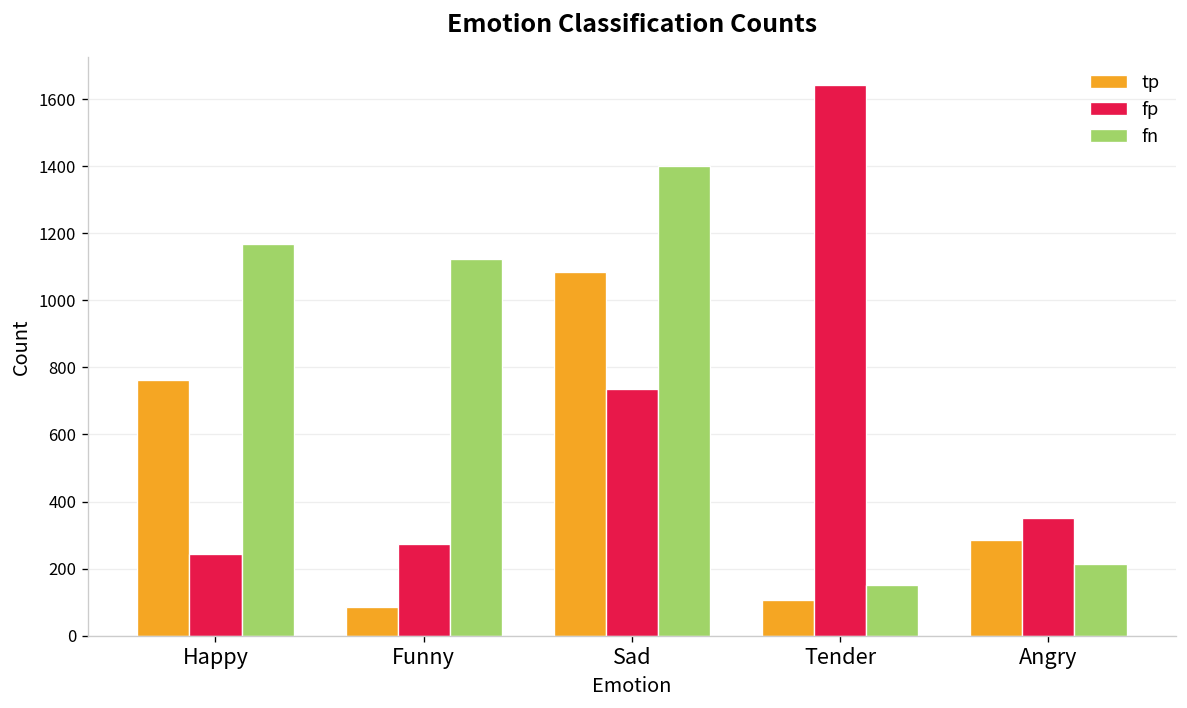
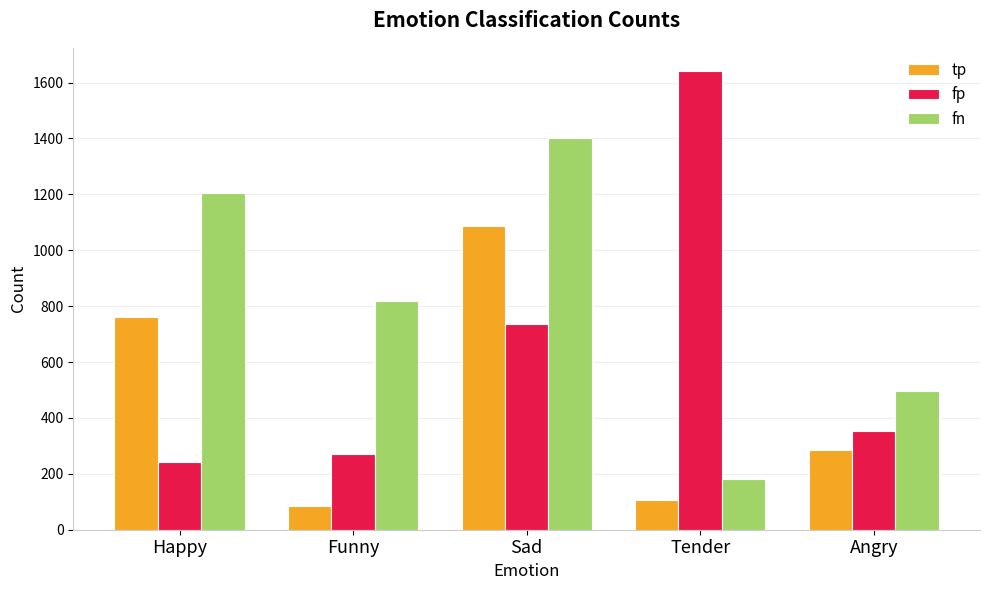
fn, Happy: 1170 -> 1210
fn, Funny: 1120 -> 820
fn, Tender: 150 -> 180
fn, Angry: 210 -> 500
